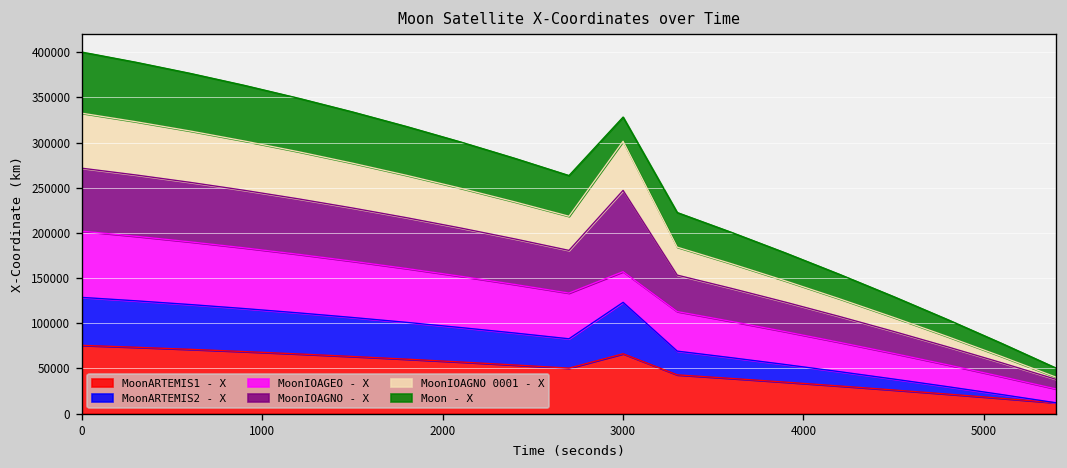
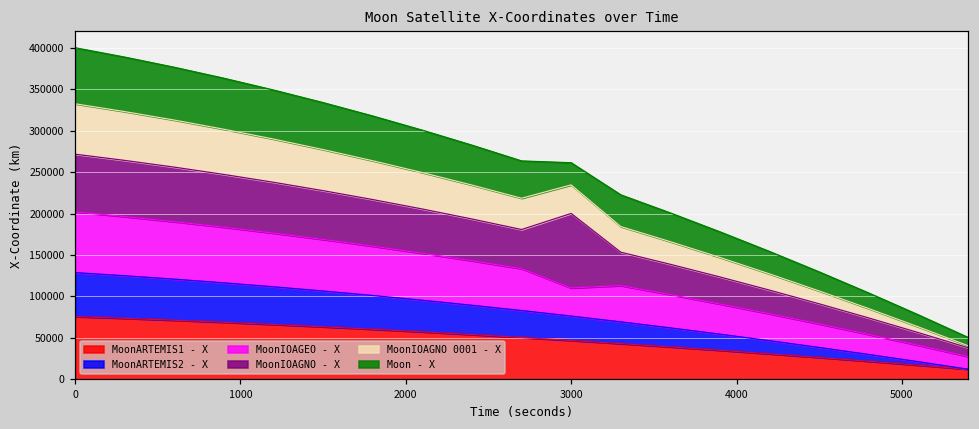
MoonARTEMIS1 - X, 3000: 70000 -> 50000
MoonARTEMIS2 - X, 3000: 60000 -> 30000
MoonIOAGNO 0001 - X, 3000: 50000 -> 30000
